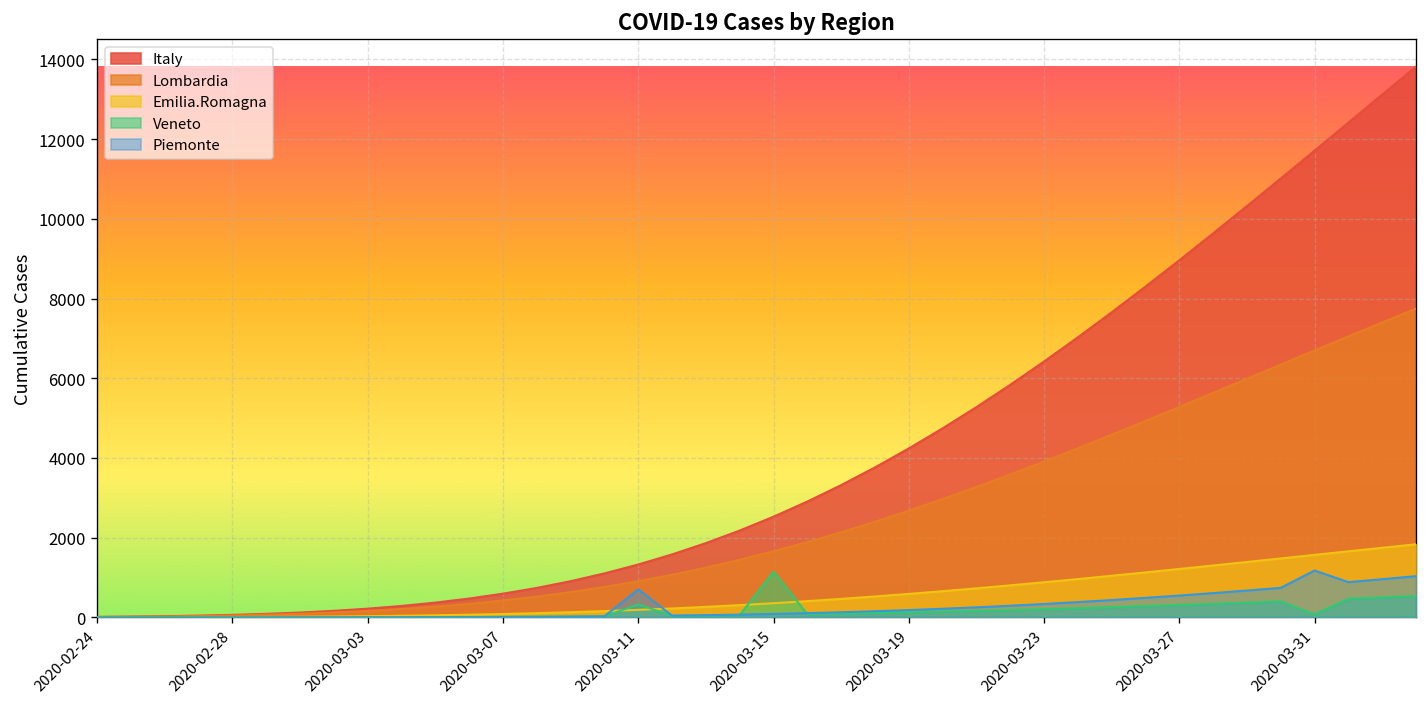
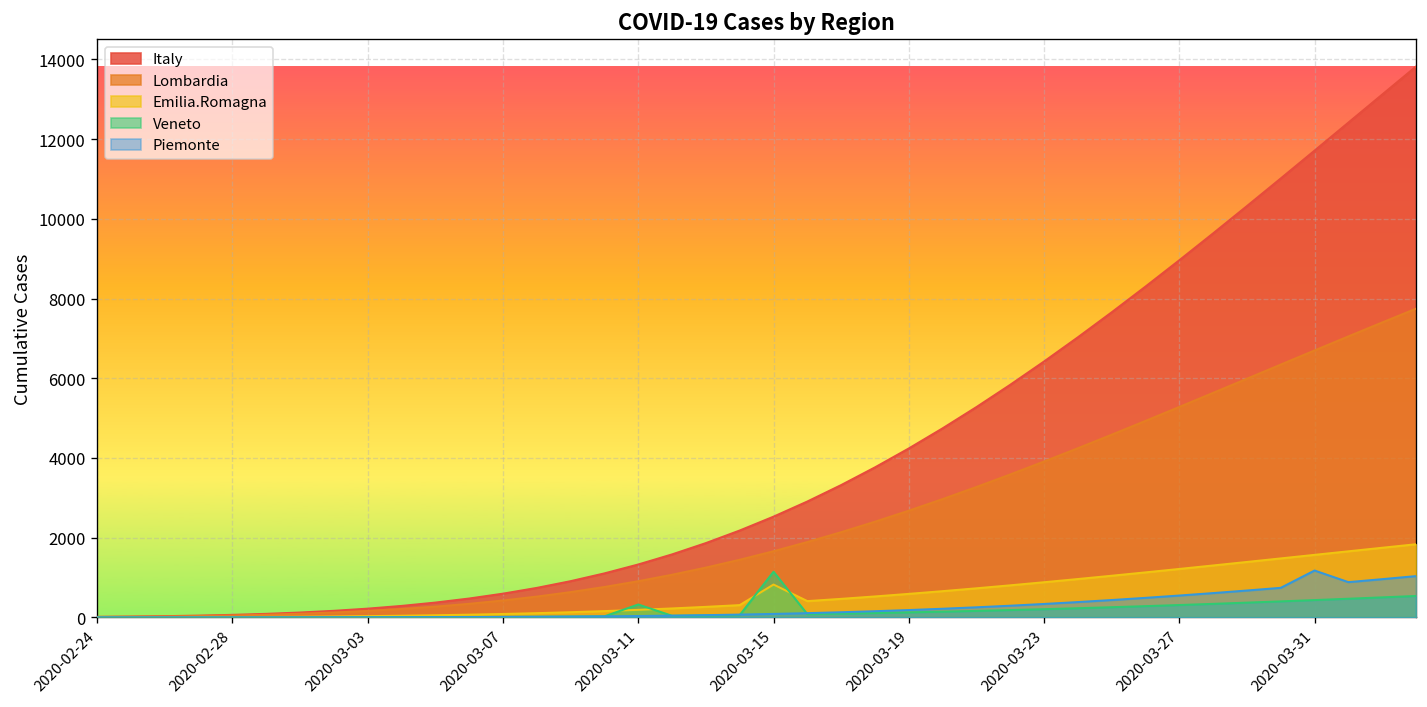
Piemonte, 2020-03-11: 700 -> 0
Emilia.Romagna, 2020-03-15: 400 -> 800
Veneto, 2020-03-31: 100 -> 400
